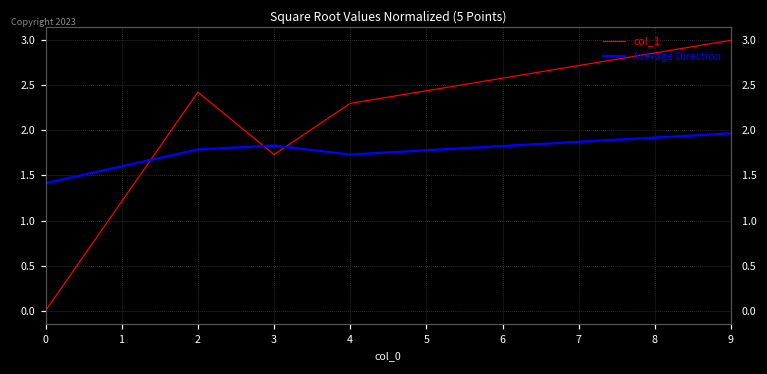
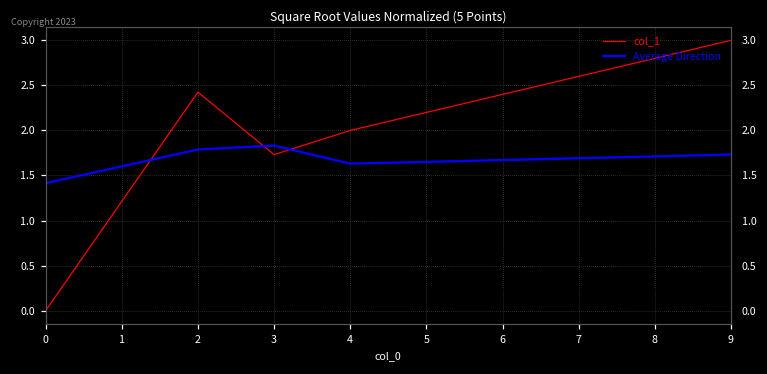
col_1, 4: 2.3 -> 2.0
Average Direction, 4: 1.7 -> 1.6
Average Direction, 9: 2.0 -> 1.7
